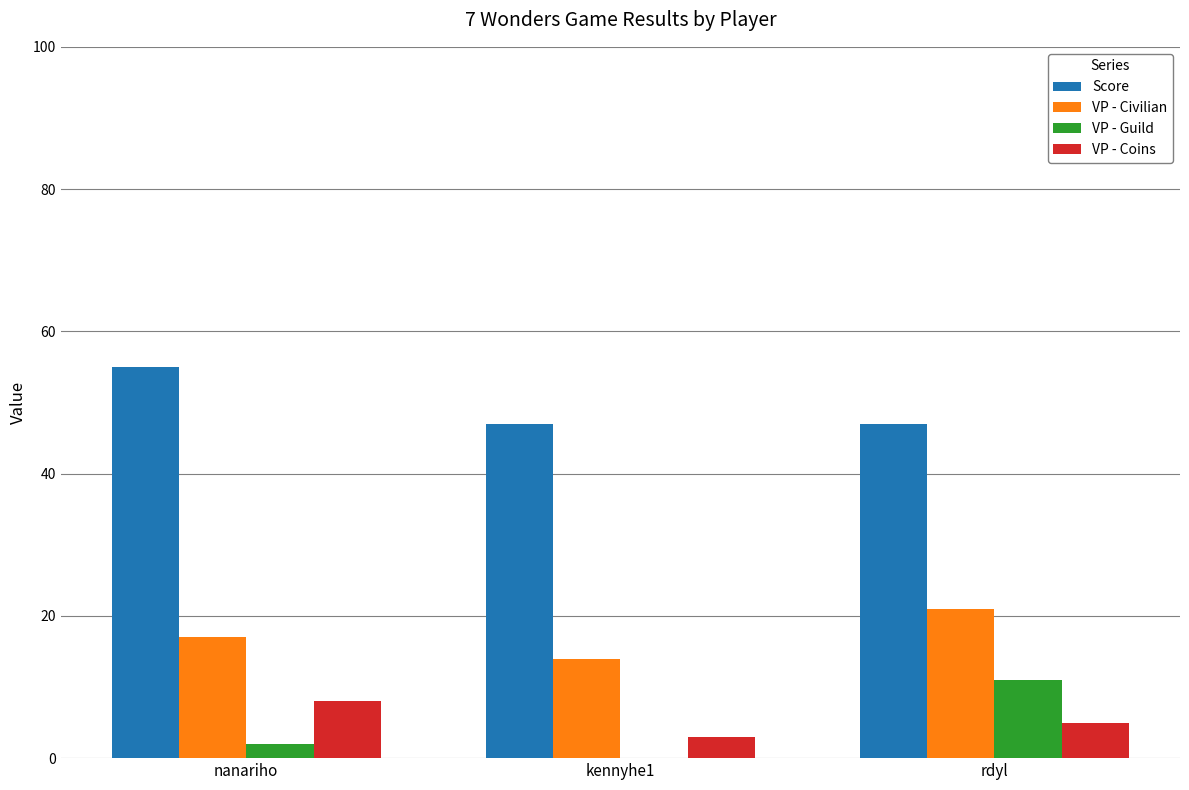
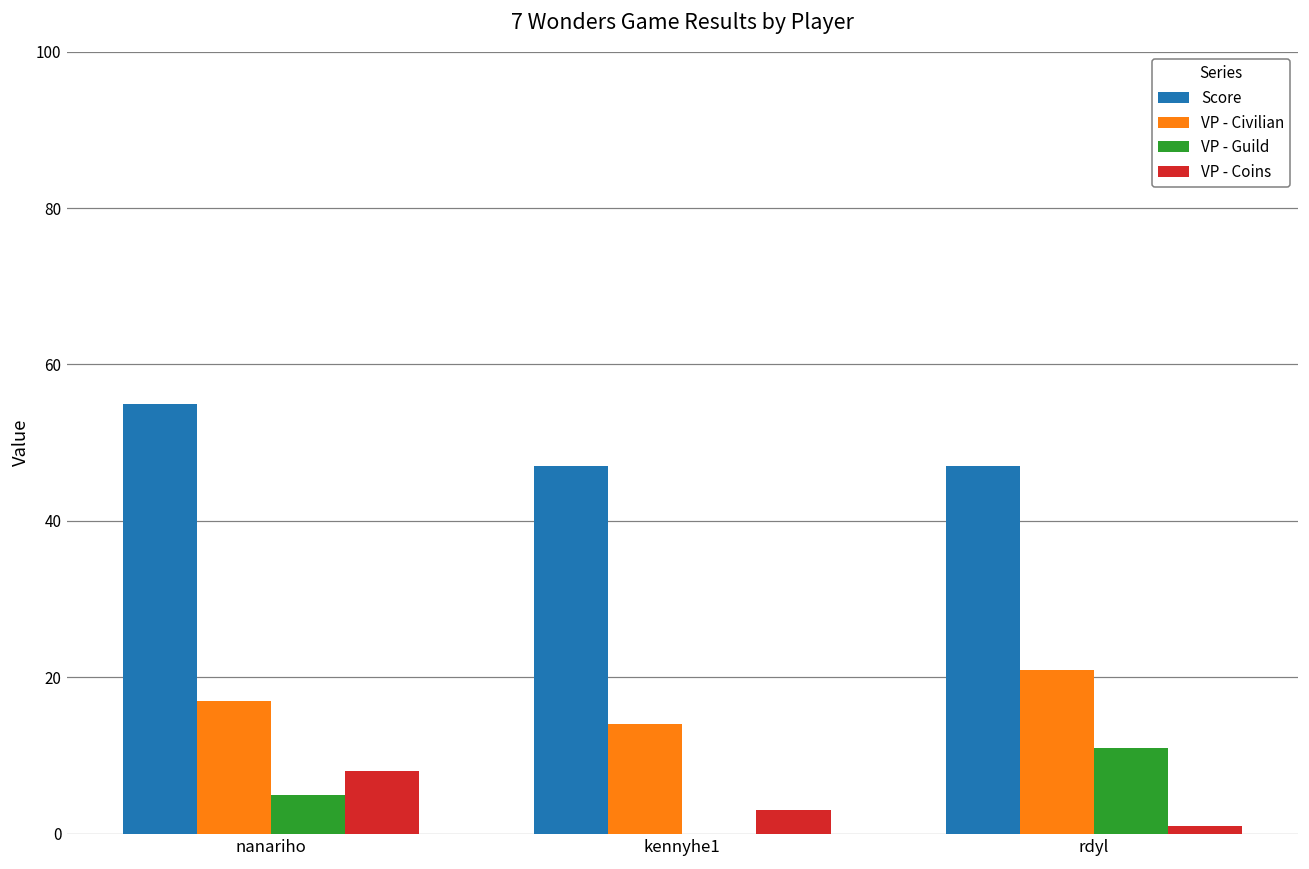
VP - Guild, nanariho: 2 -> 5
VP - Coins, rdyl: 5 -> 1
